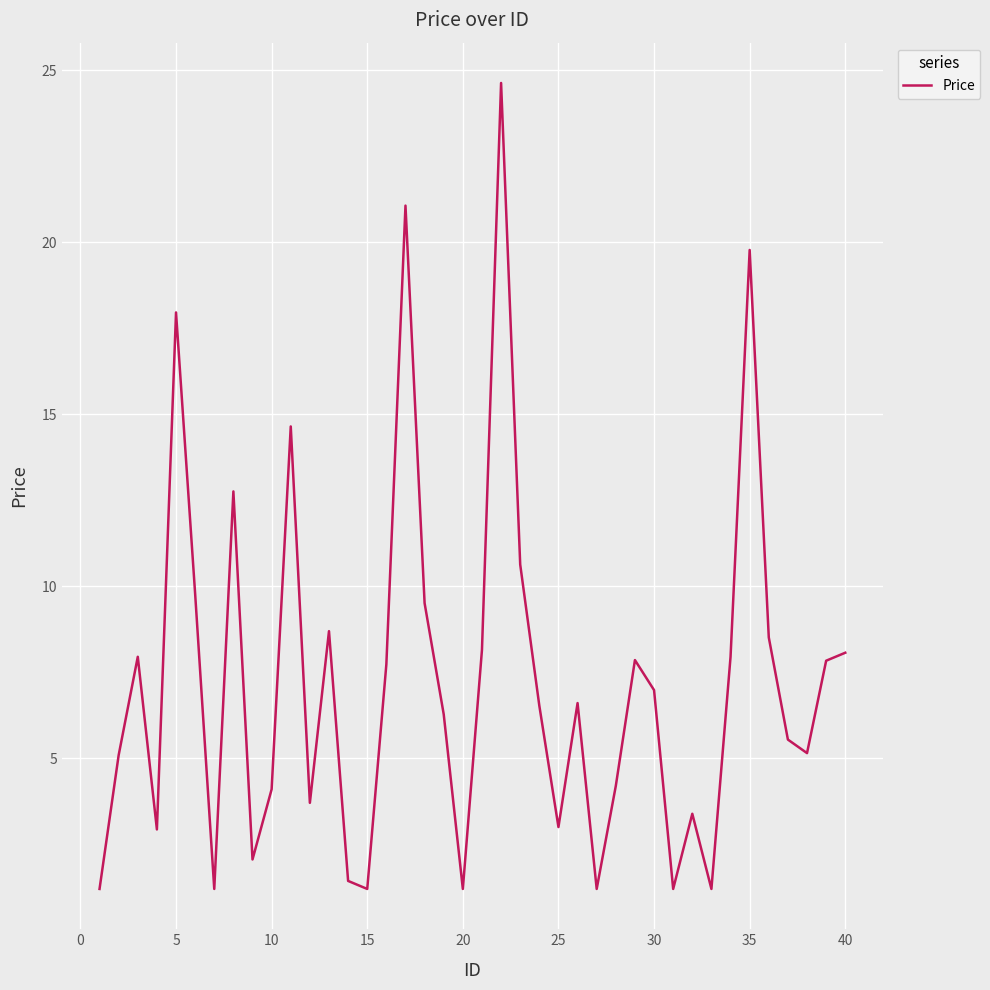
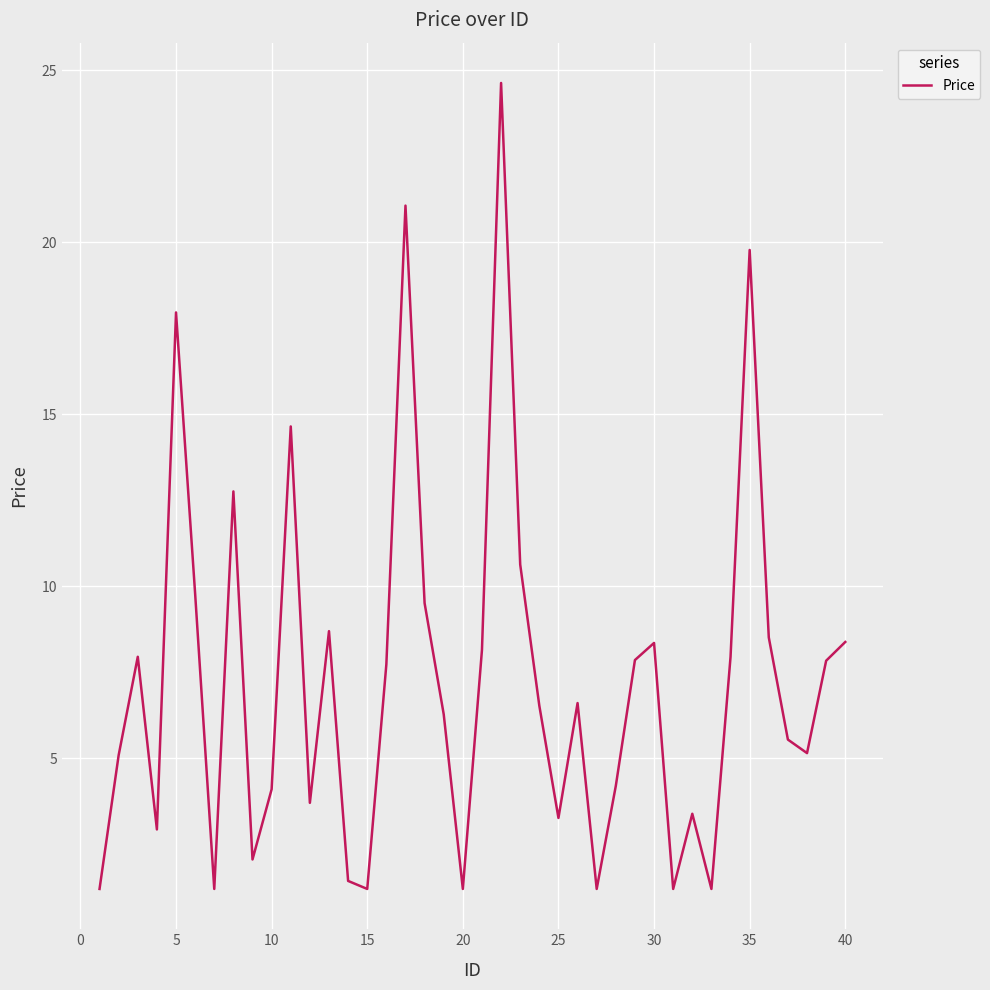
25: 3.0 -> 3.3
30: 7.0 -> 8.4
40: 8.1 -> 8.4
